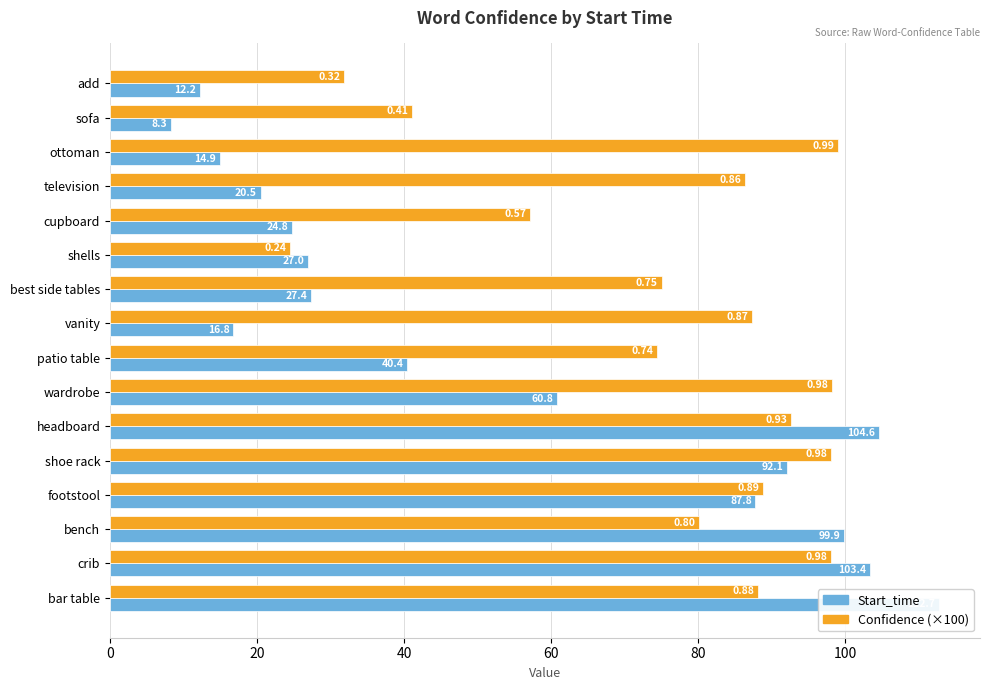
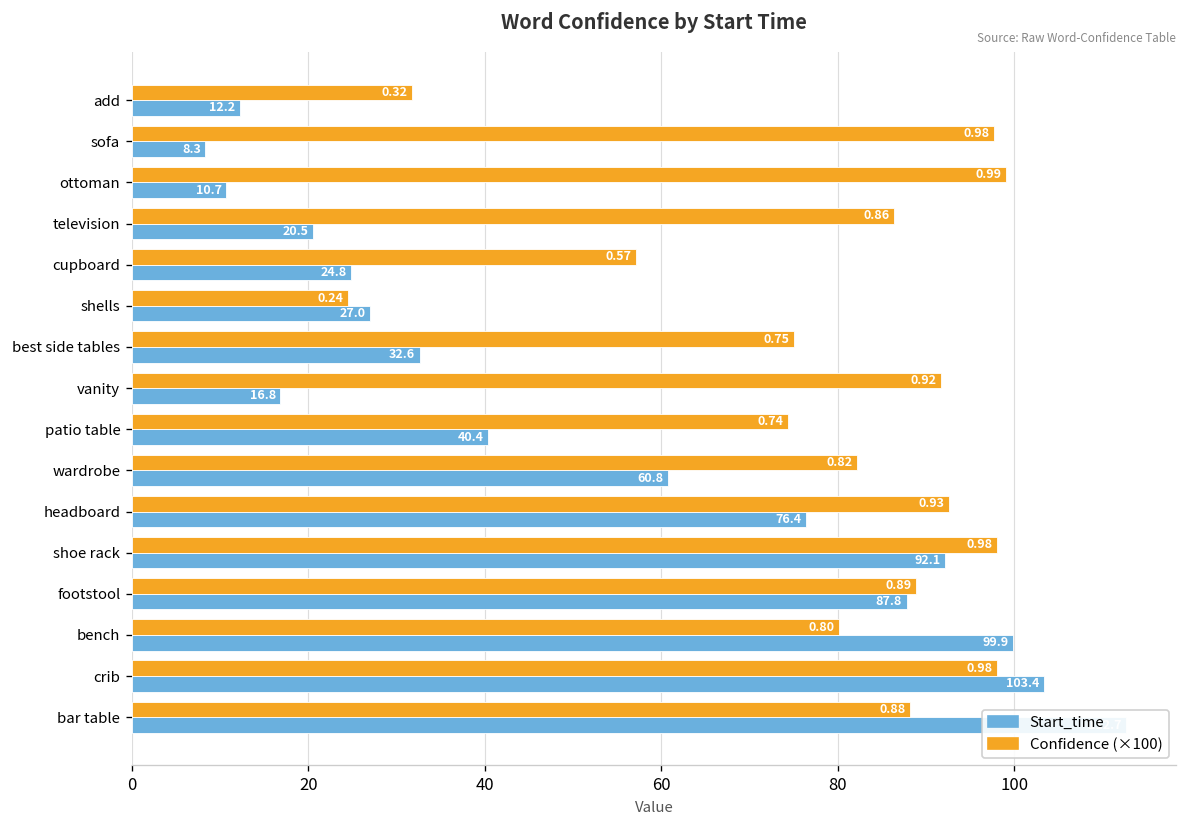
Confidence (×100), sofa: 0.41 -> 0.98
Start_time, ottoman: 14.9 -> 10.7
Start_time, best side tables: 27.4 -> 32.6
Confidence (×100), vanity: 0.87 -> 0.92
Confidence (×100), wardrobe: 0.98 -> 0.82
Start_time, headboard: 104.6 -> 76.4
